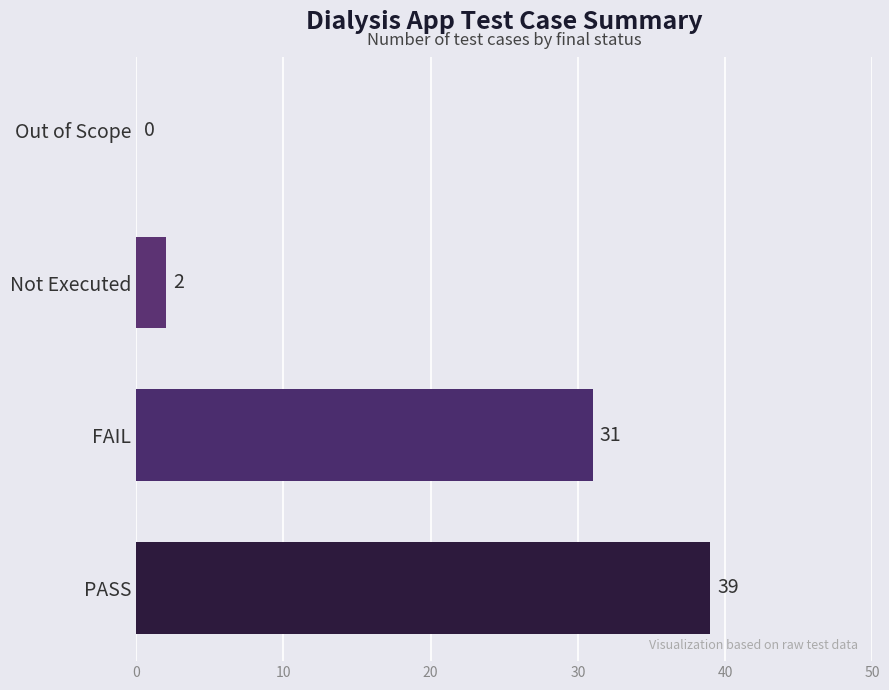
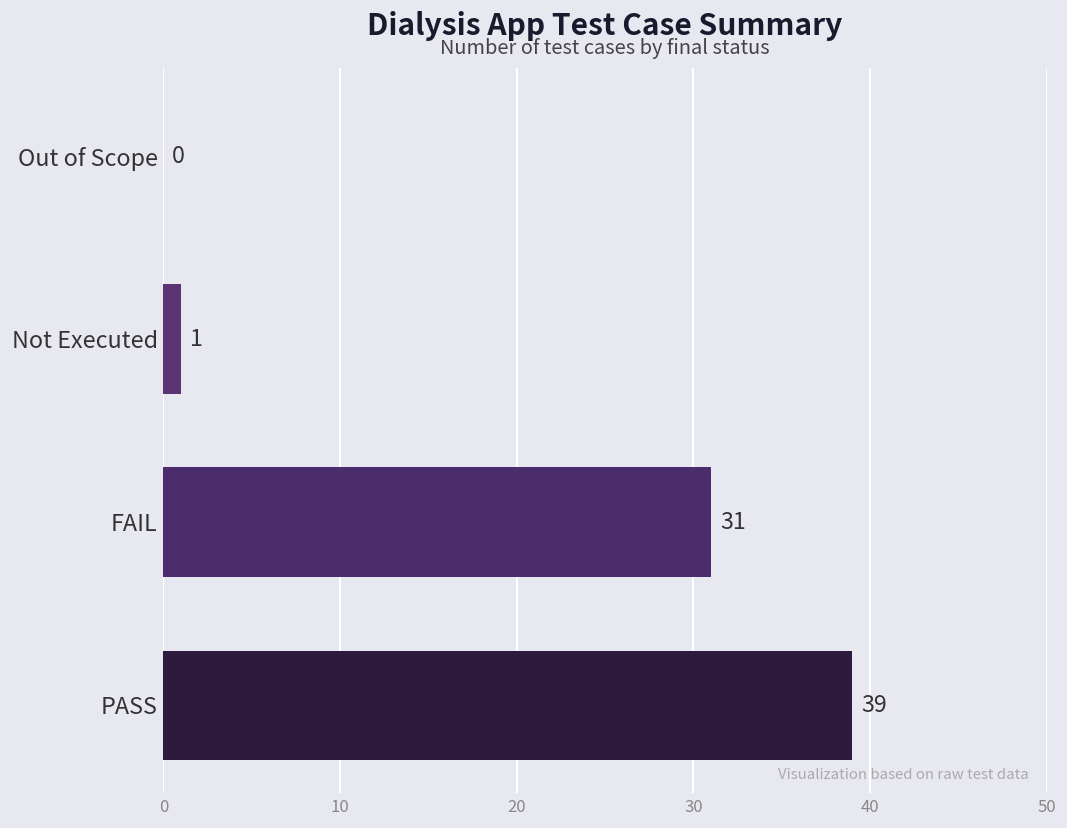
Not Executed: 2 -> 1
